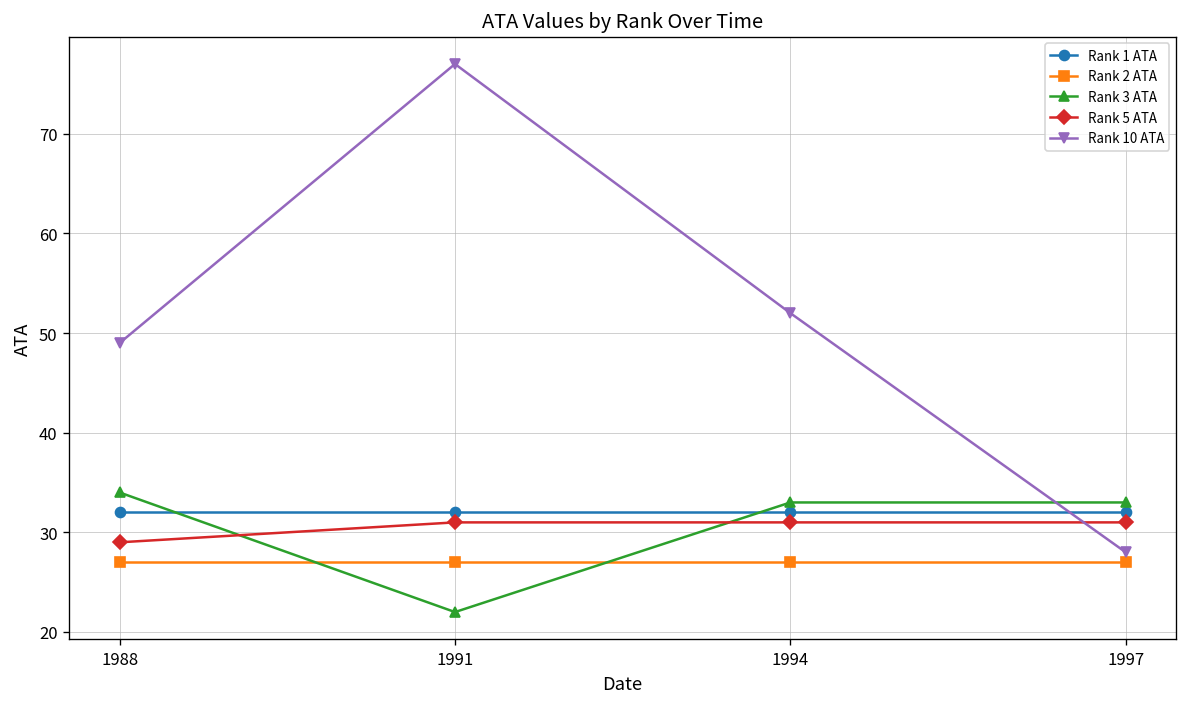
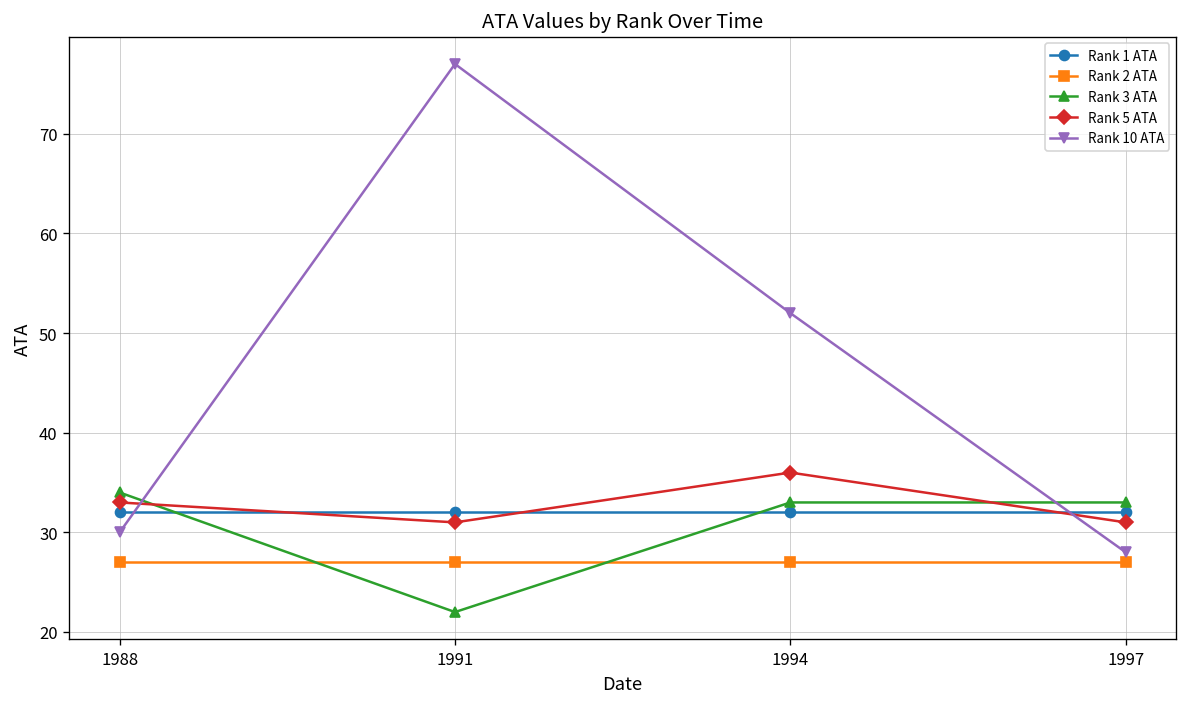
Rank 5 ATA, 1988: 29 -> 33
Rank 10 ATA, 1988: 49 -> 30
Rank 5 ATA, 1994: 31 -> 36
